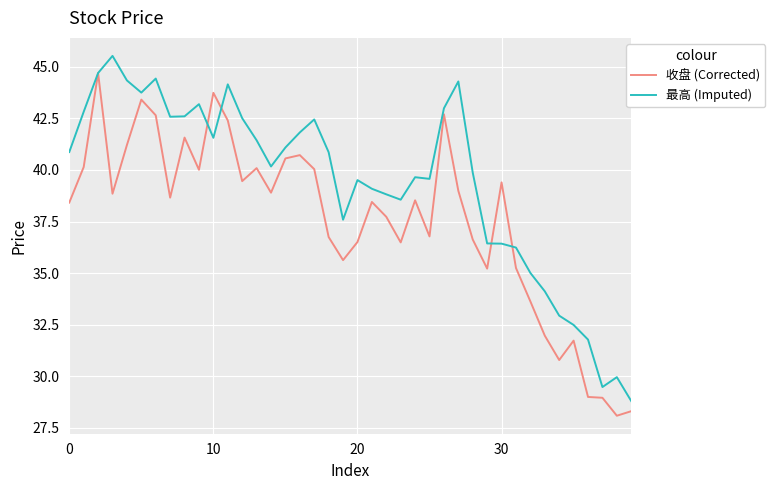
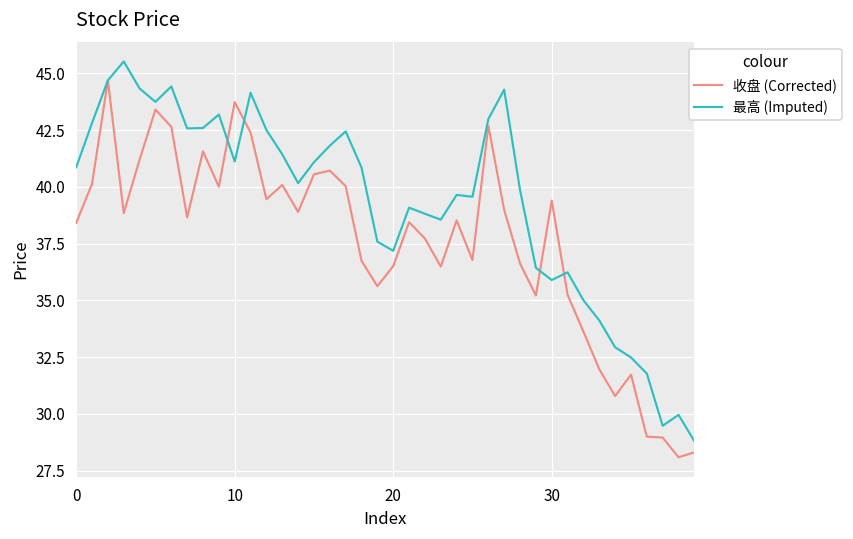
最高 (Imputed), 10: 41.6 -> 41.1
最高 (Imputed), 20: 39.5 -> 37.2
最高 (Imputed), 30: 36.4 -> 35.9
